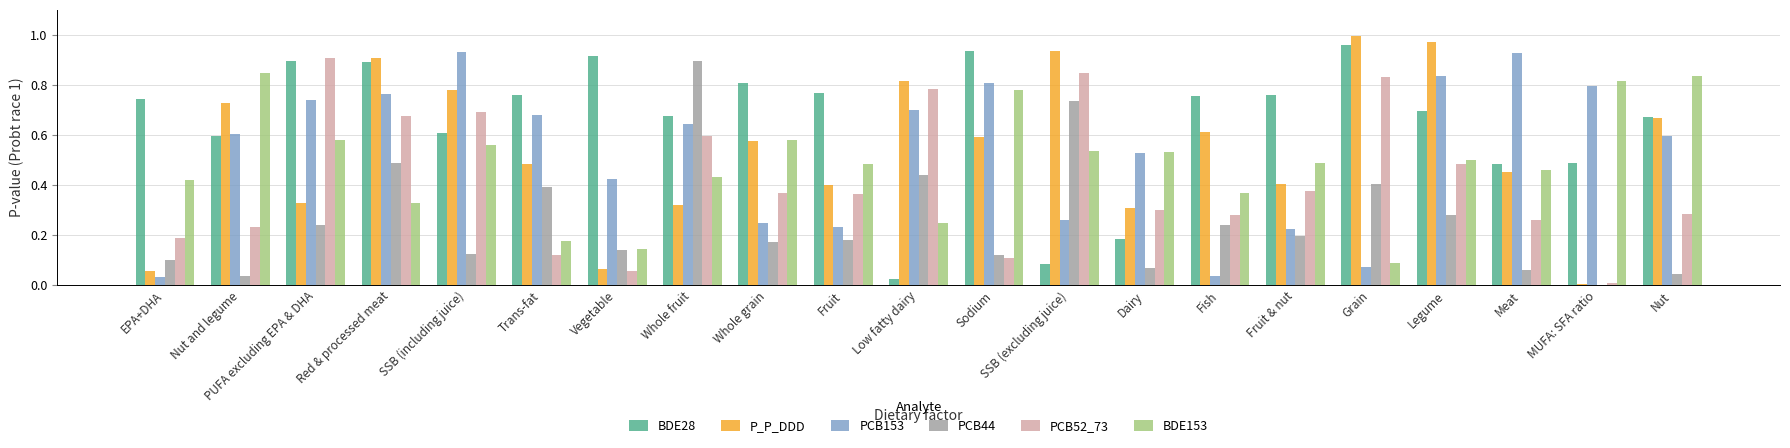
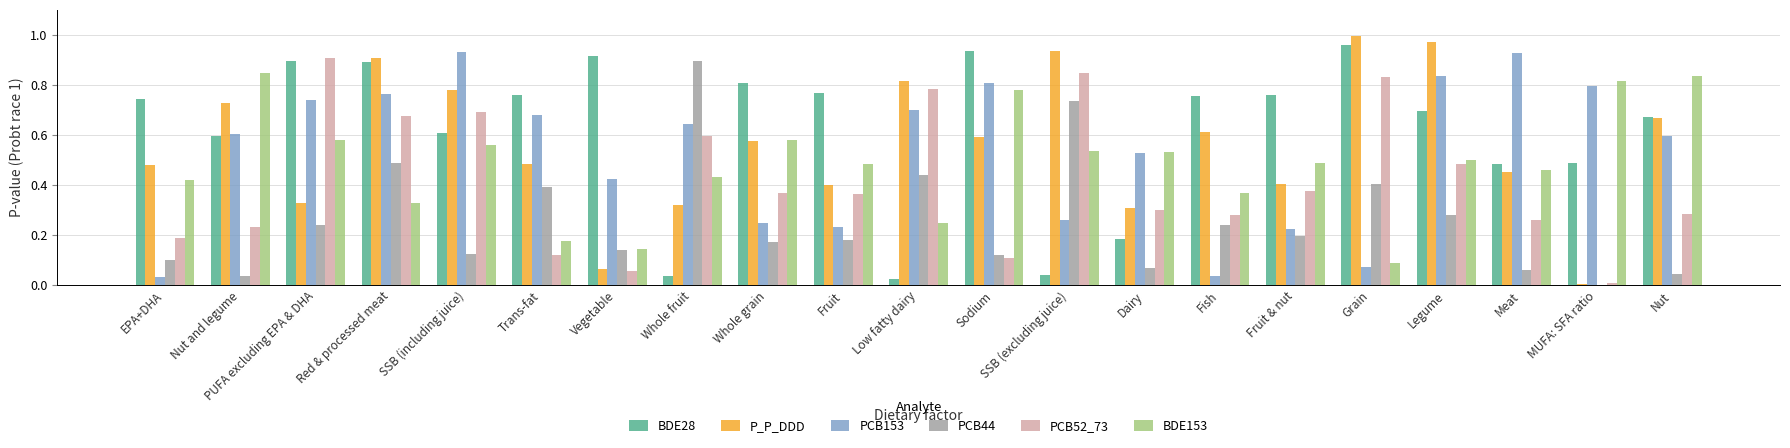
P_P_DDD, EPA+DHA: 0.06 -> 0.48
BDE28, Whole fruit: 0.68 -> 0.04
BDE28, SSB (excluding juice): 0.08 -> 0.04
